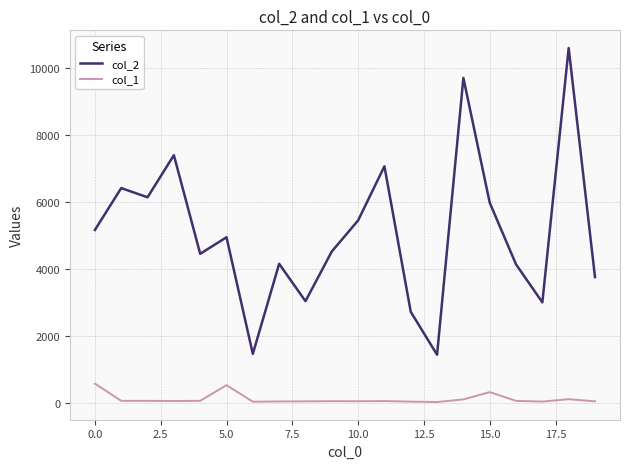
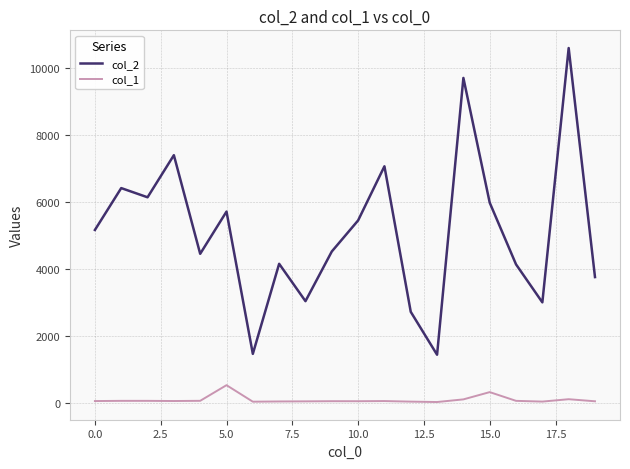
col_1, 0.0: 600 -> 0
col_2, 5.0: 4900 -> 5700
